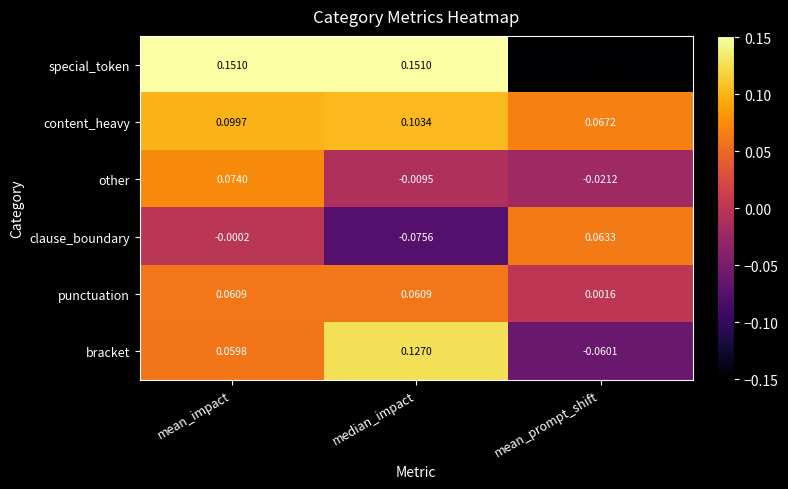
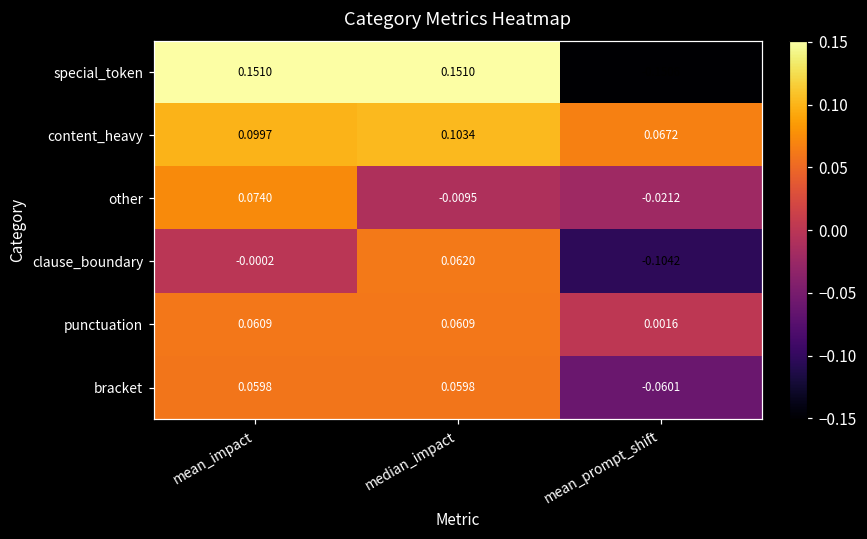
clause_boundary, median_impact: -0.0756 -> 0.0620
clause_boundary, mean_prompt_shift: 0.0633 -> -0.1042
bracket, median_impact: 0.1270 -> 0.0598
